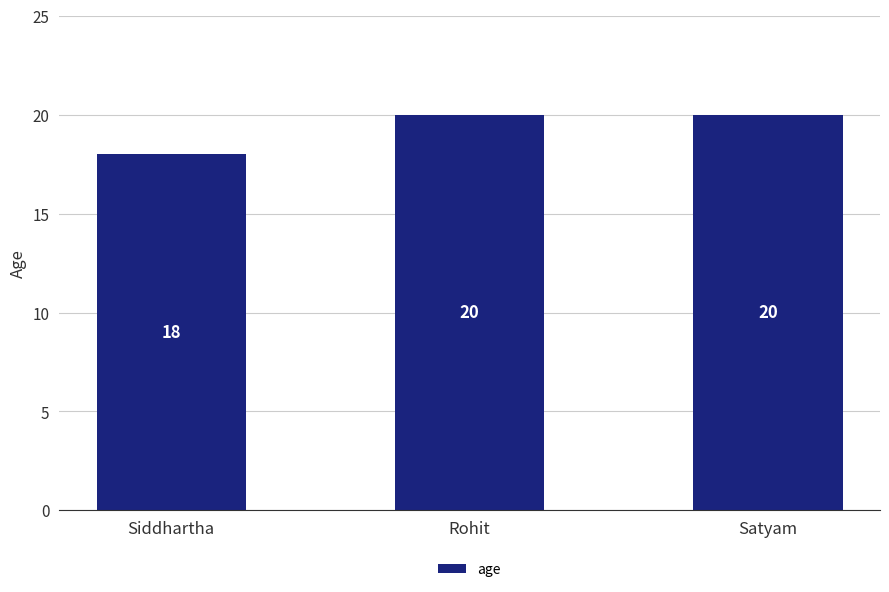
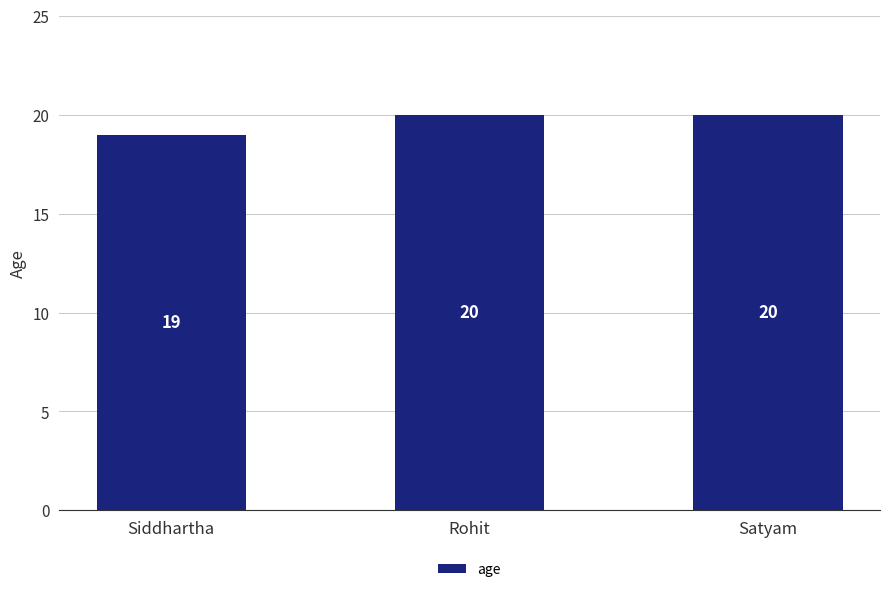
Siddhartha: 18 -> 19
